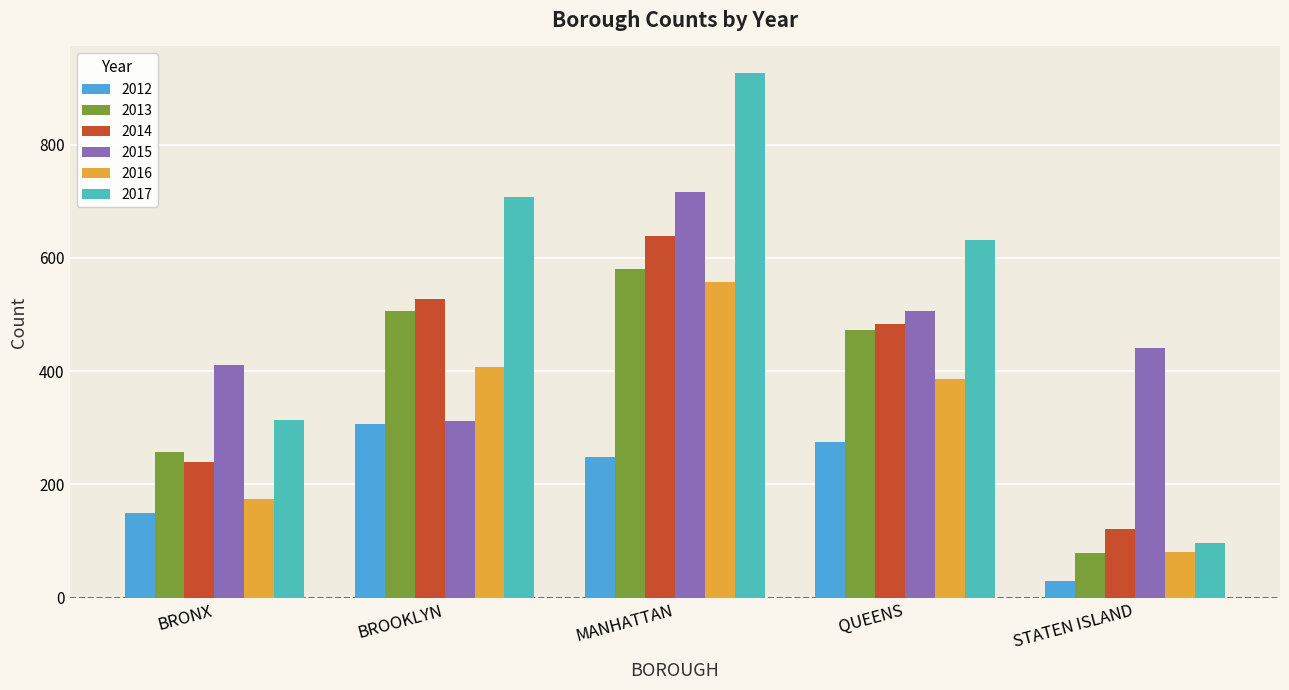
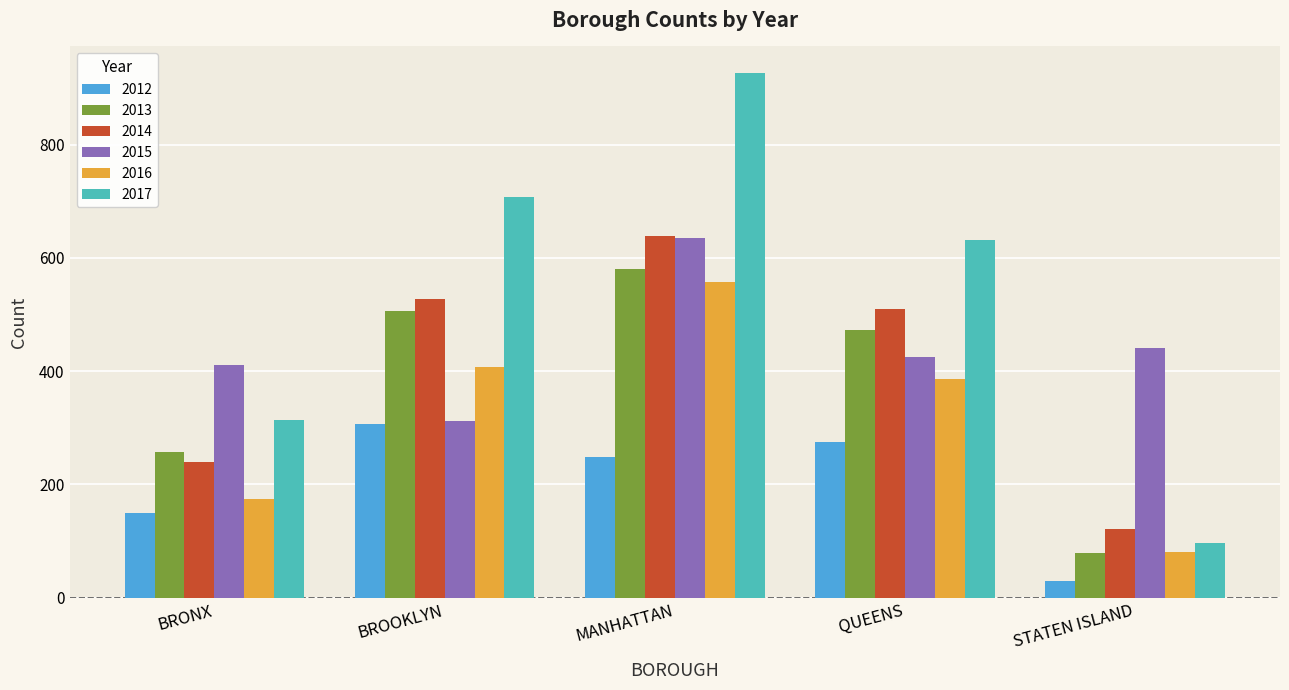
2015, MANHATTAN: 720 -> 640
2014, QUEENS: 480 -> 510
2015, QUEENS: 510 -> 430
